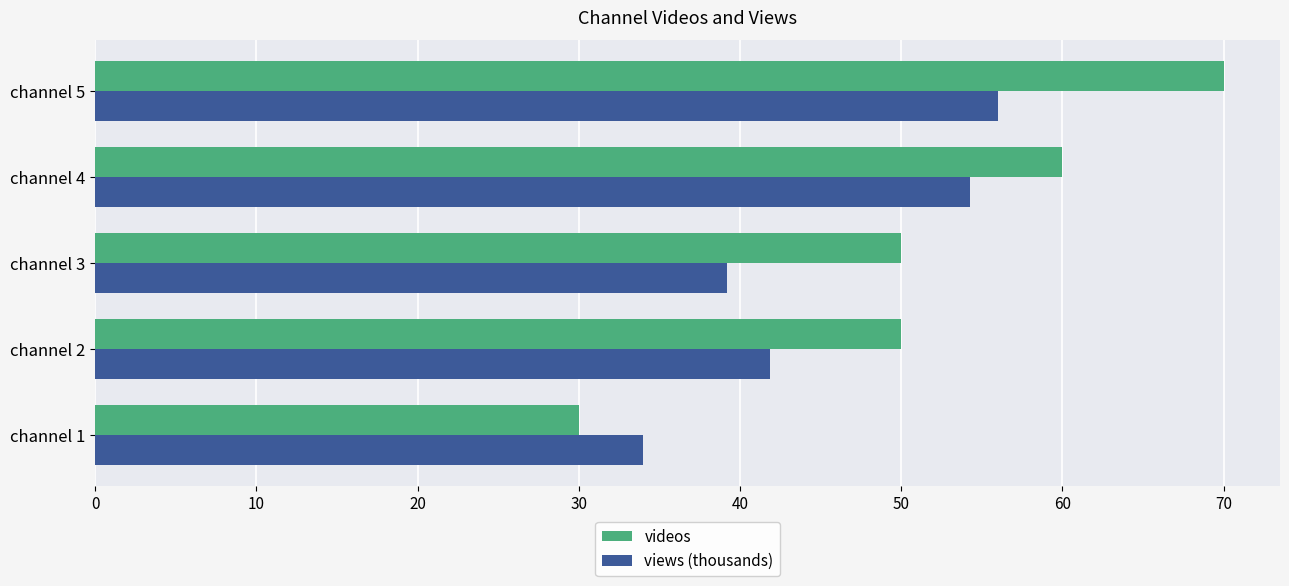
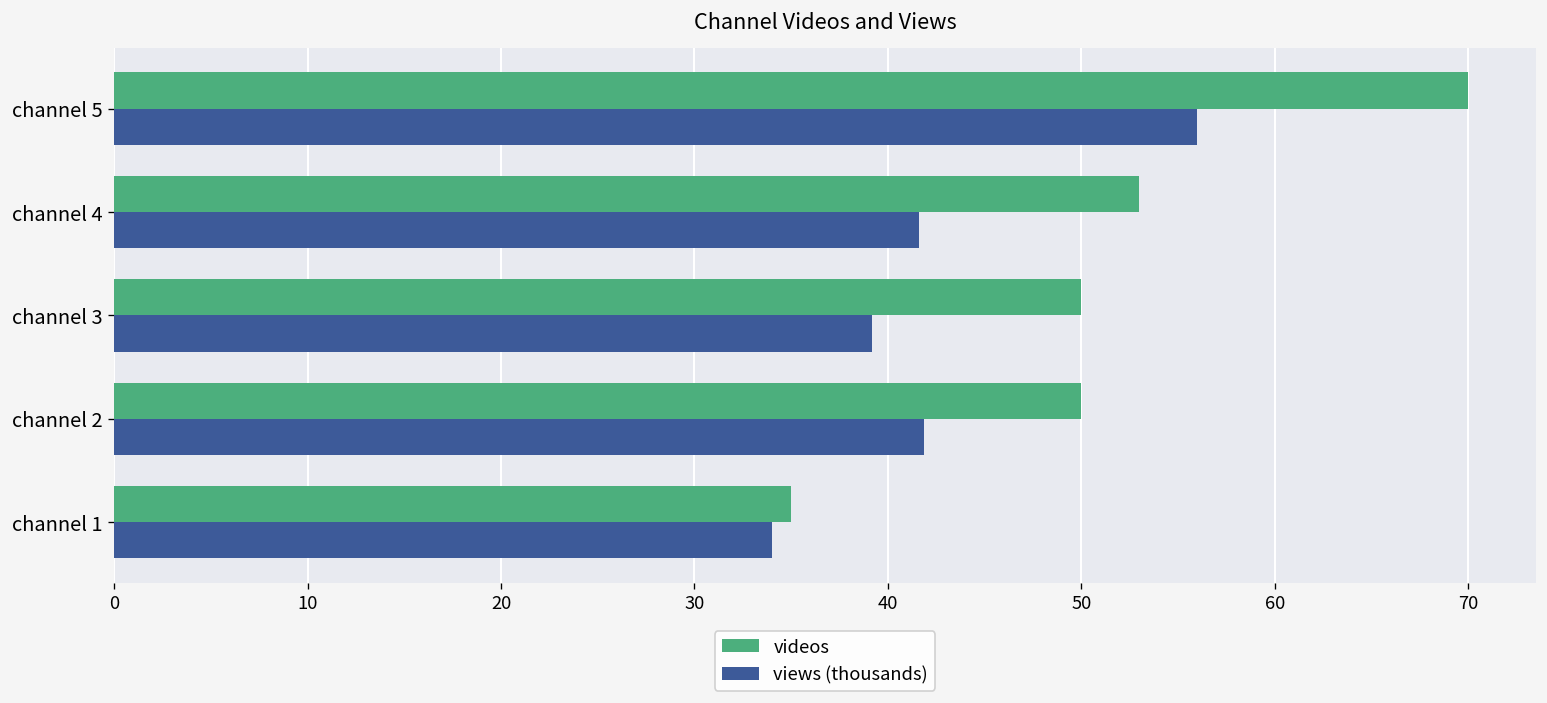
videos, channel 4: 60 -> 53
views (thousands), channel 4: 54.3 -> 41.6
videos, channel 1: 30 -> 35
